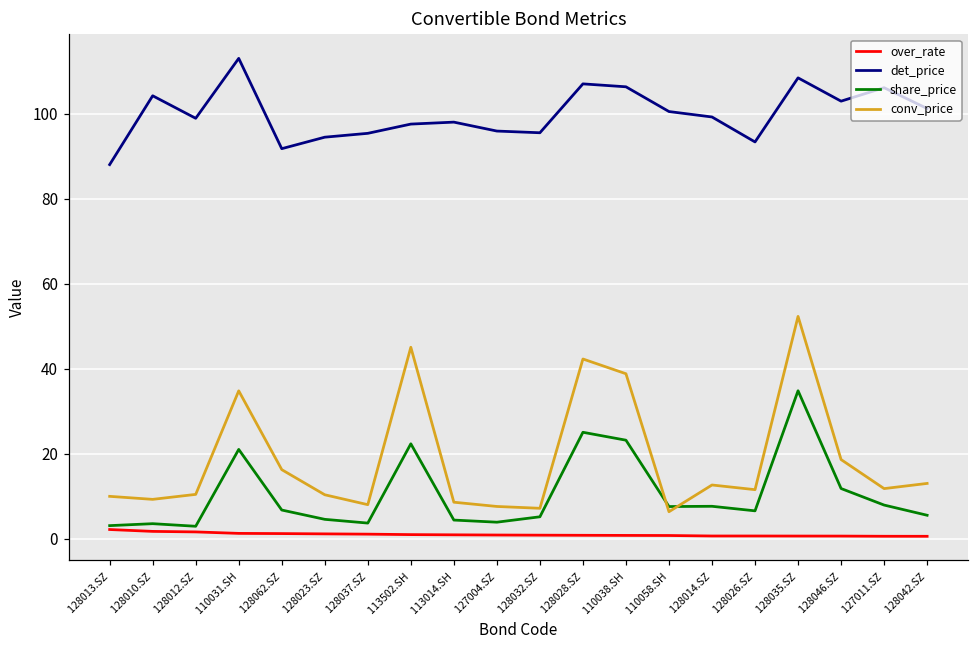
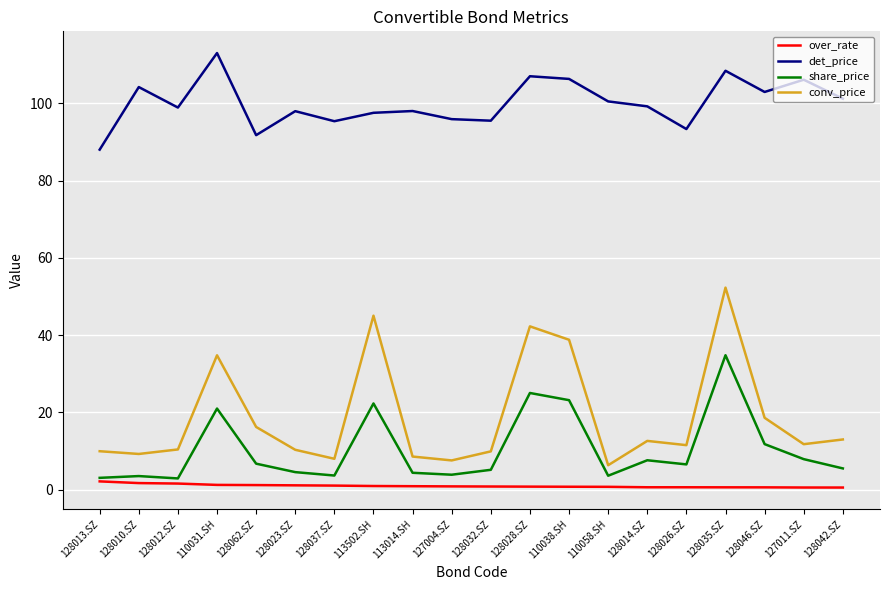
det_price, 128023.SZ: 94 -> 98
conv_price, 128032.SZ: 7 -> 10
share_price, 110058.SH: 8 -> 4
